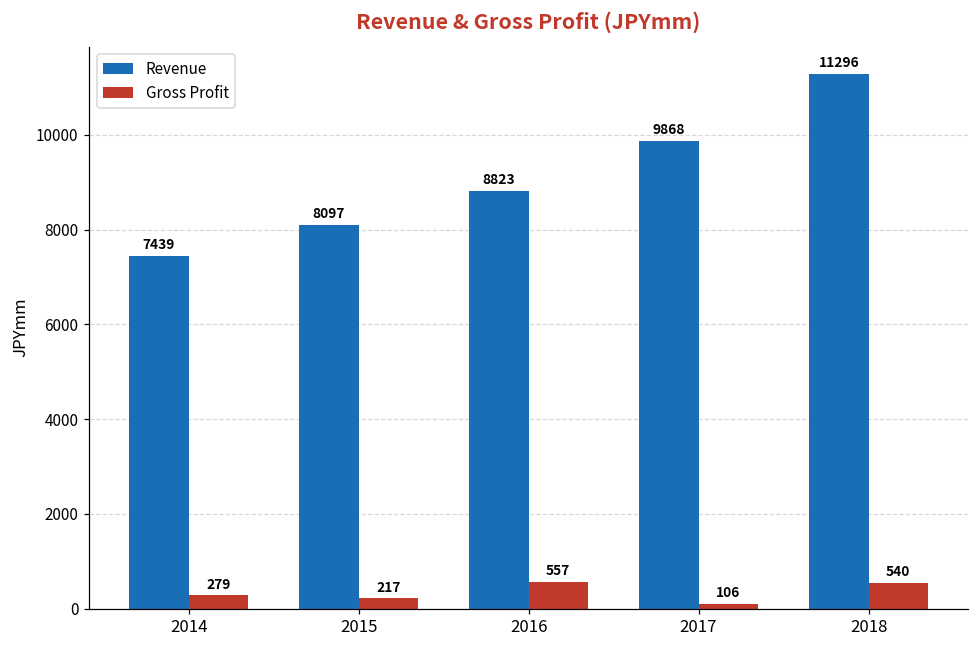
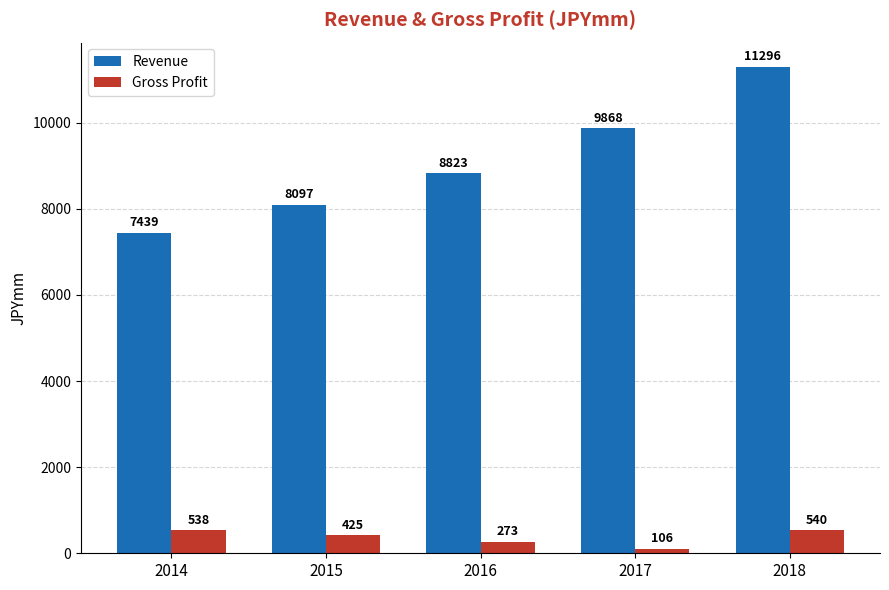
Gross Profit, 2014: 279 -> 538
Gross Profit, 2015: 217 -> 425
Gross Profit, 2016: 557 -> 273
